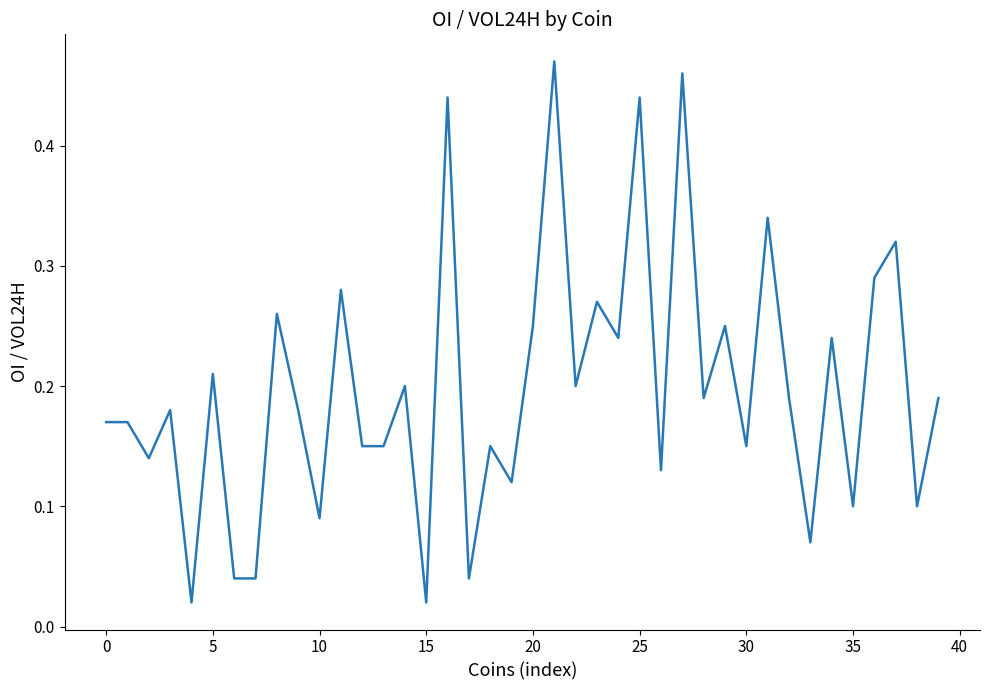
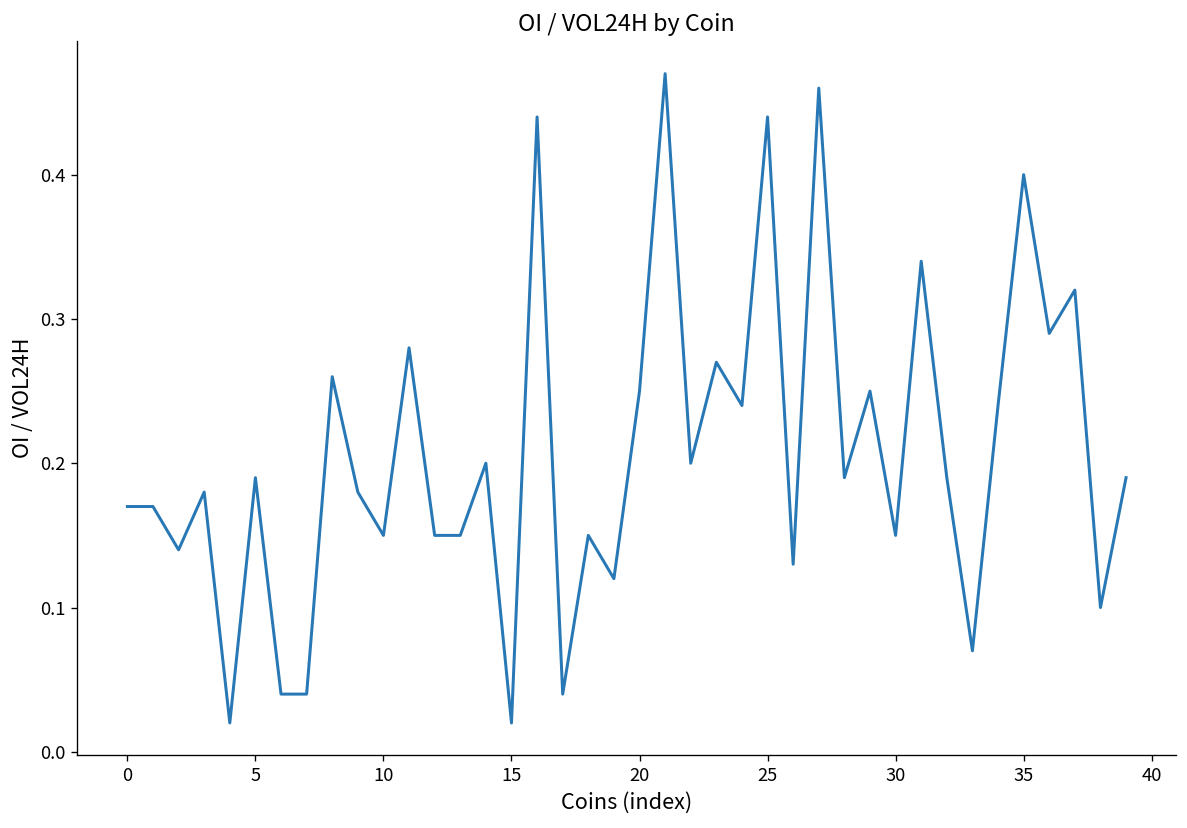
5: 0.21 -> 0.19
10: 0.09 -> 0.15
35: 0.1 -> 0.4
